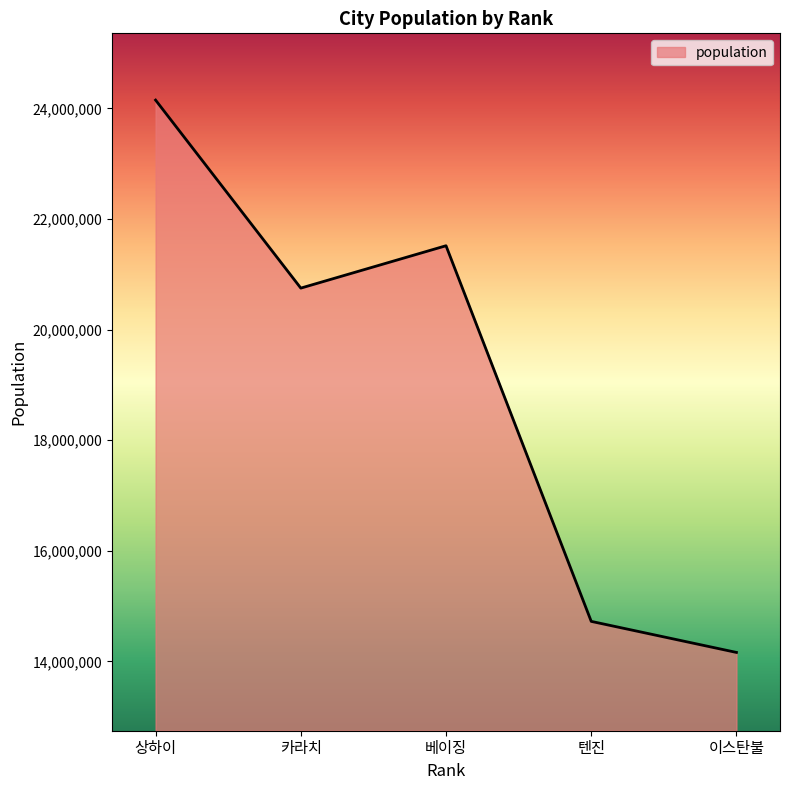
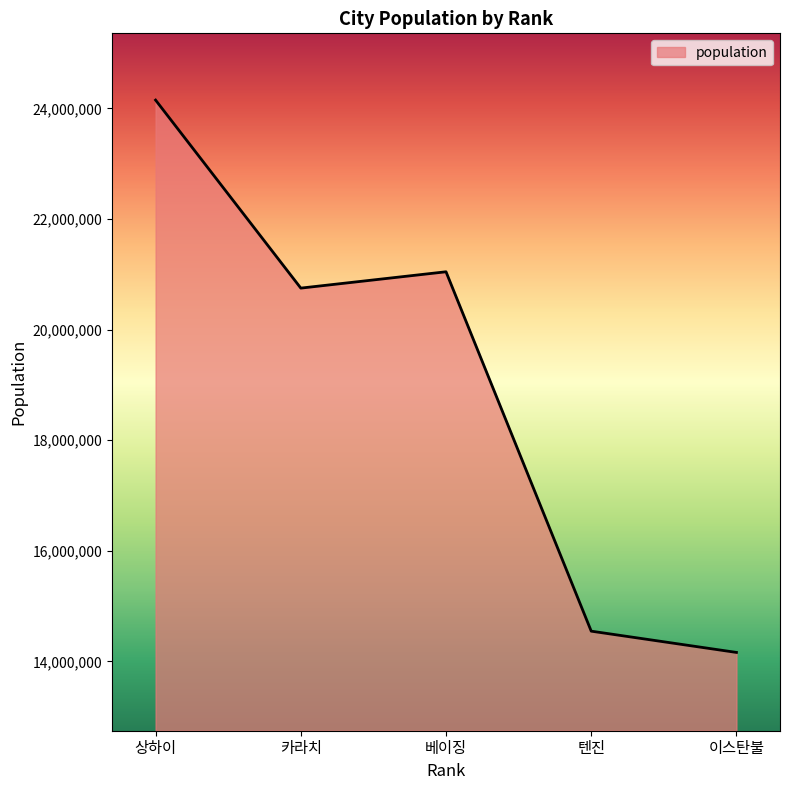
베이징: 21,500,000 -> 21,000,000
텐진: 14,700,000 -> 14,500,000
